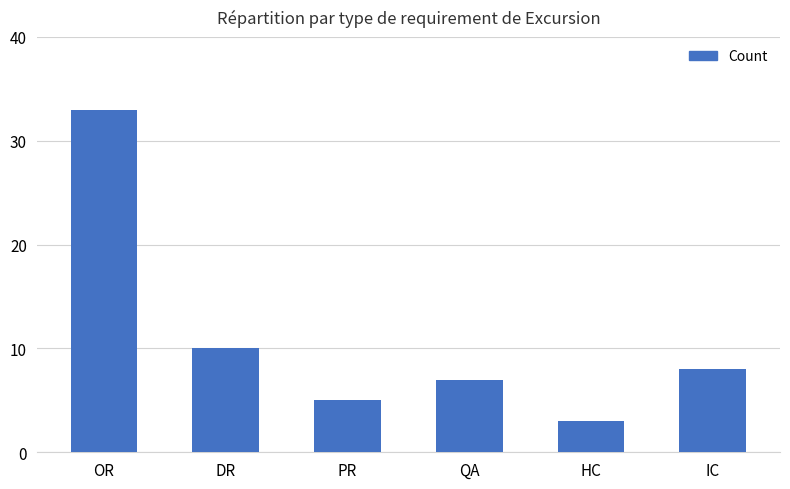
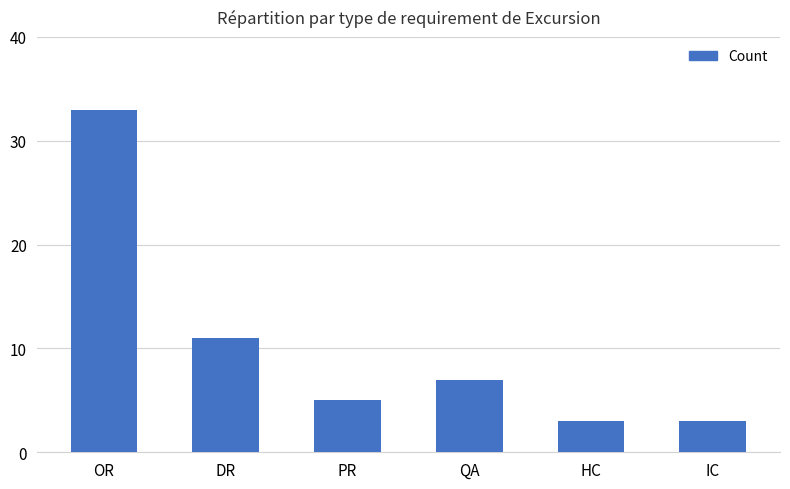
DR: 10 -> 11
IC: 8 -> 3
